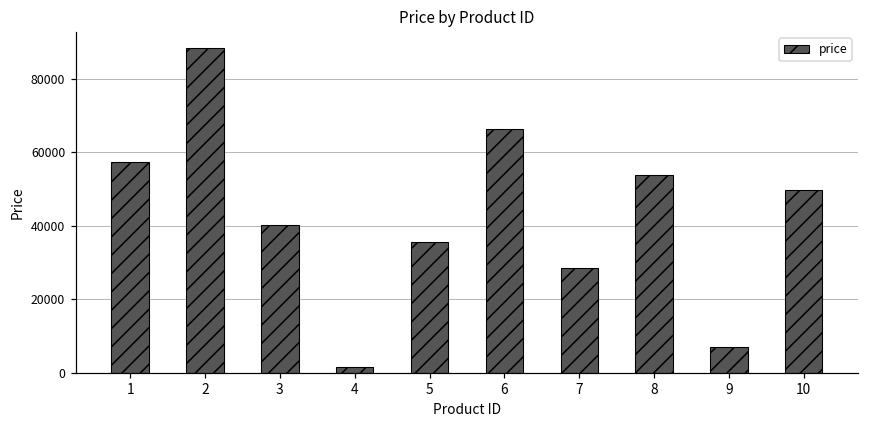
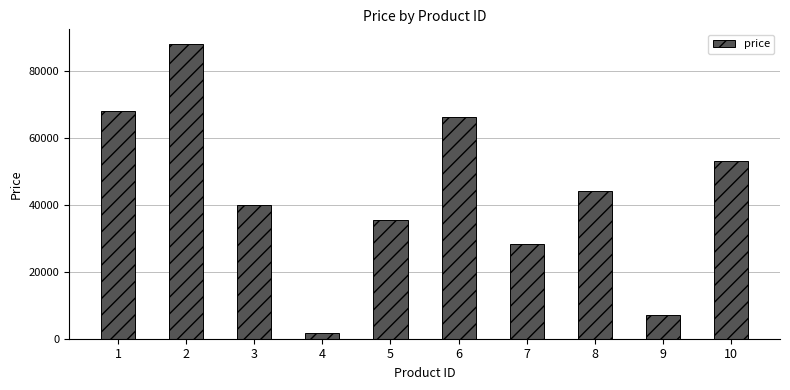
1: 57000 -> 68000
8: 54000 -> 44000
10: 50000 -> 53000
